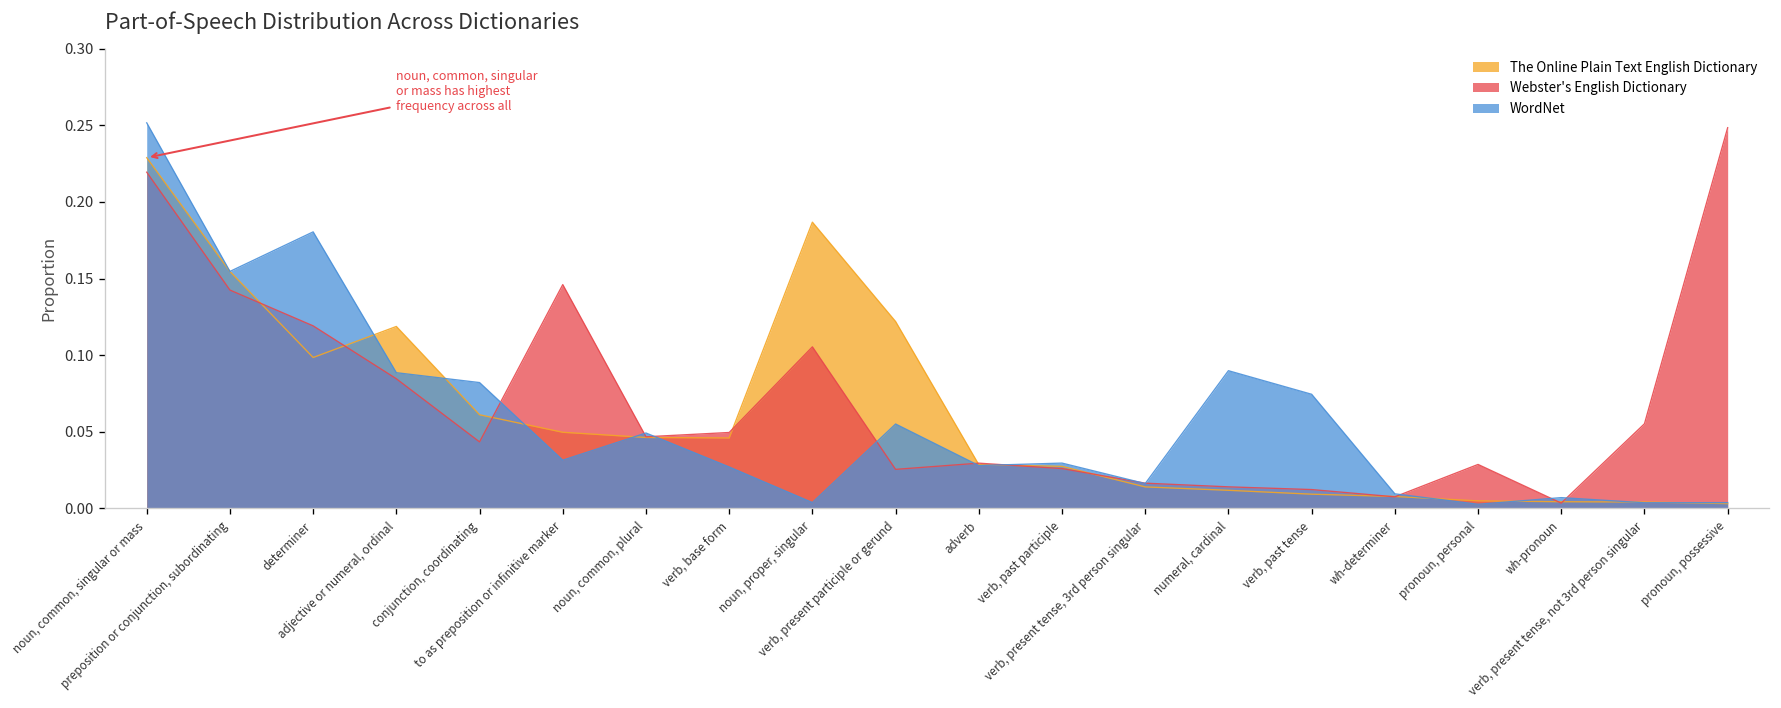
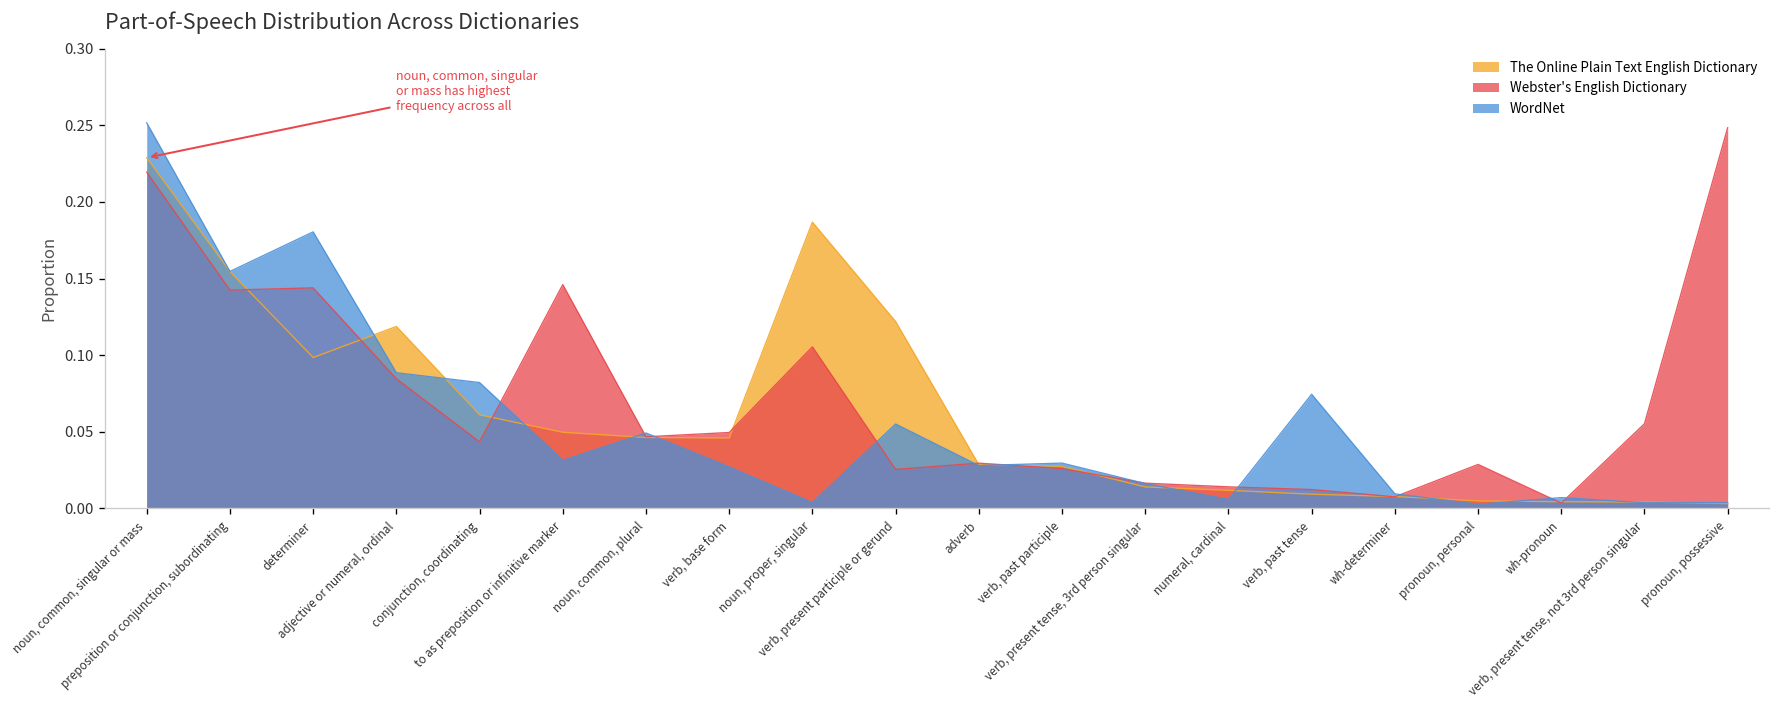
Webster's English Dictionary, determiner: 0.119 -> 0.144
WordNet, numeral, cardinal: 0.090 -> 0.006
